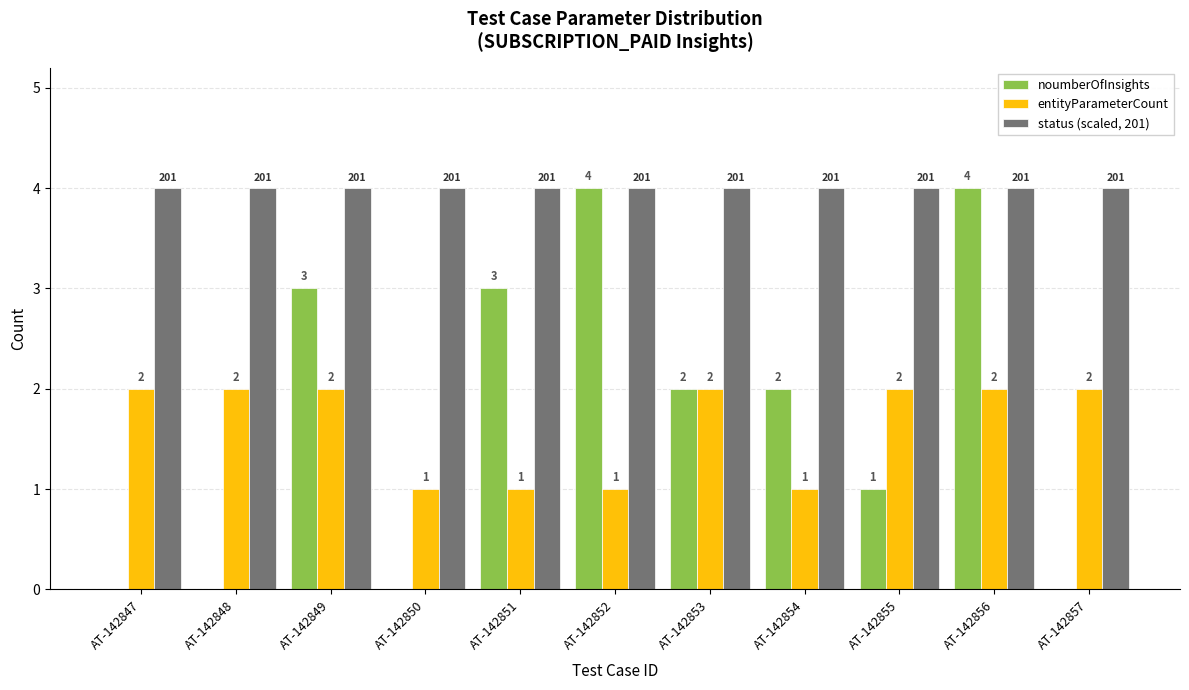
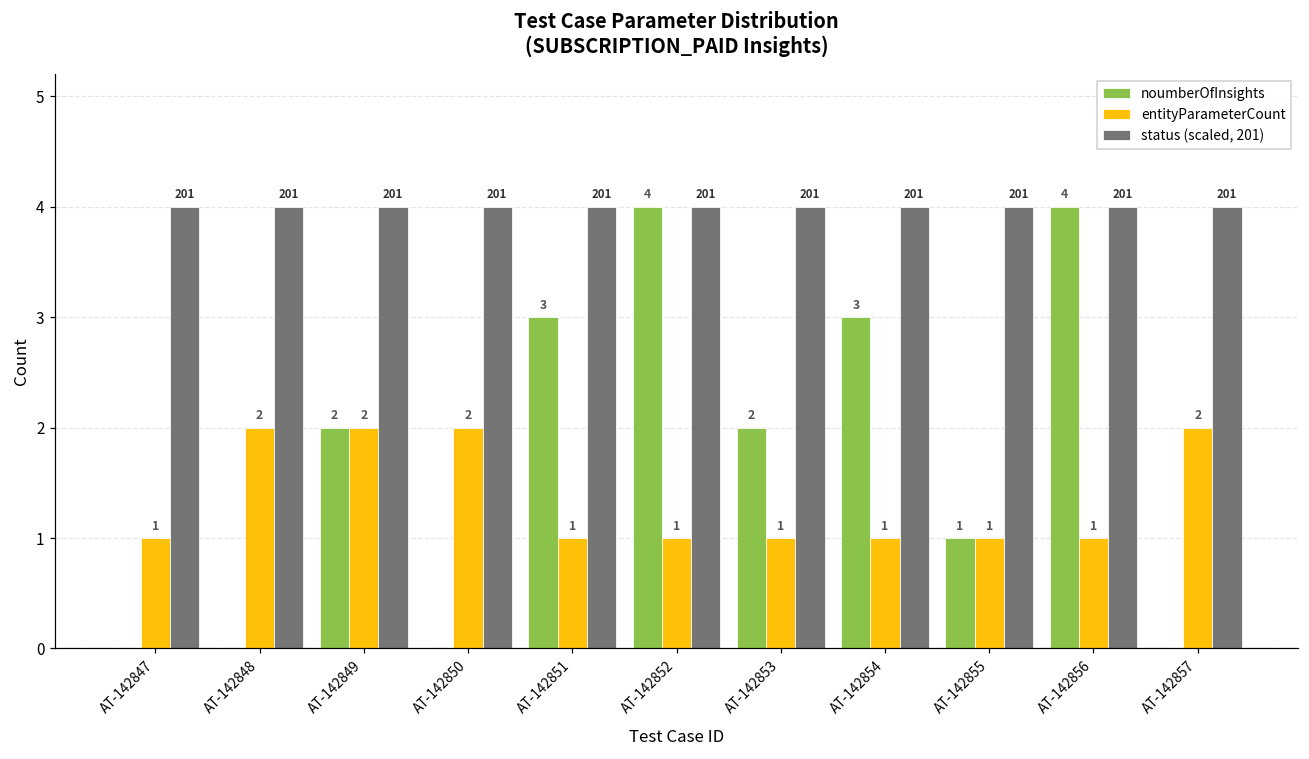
entityParameterCount, AT-142847: 2 -> 1
noumberOfInsights, AT-142849: 3 -> 2
entityParameterCount, AT-142850: 1 -> 2
entityParameterCount, AT-142853: 2 -> 1
noumberOfInsights, AT-142854: 2 -> 3
entityParameterCount, AT-142855: 2 -> 1
entityParameterCount, AT-142856: 2 -> 1
